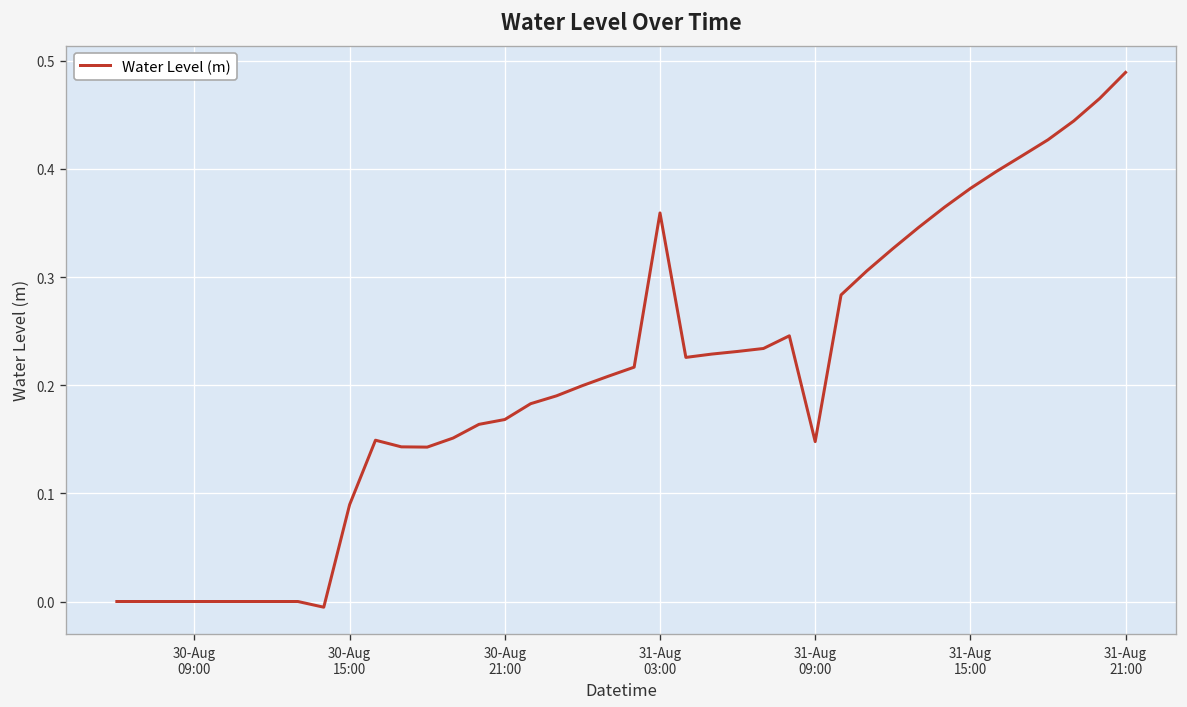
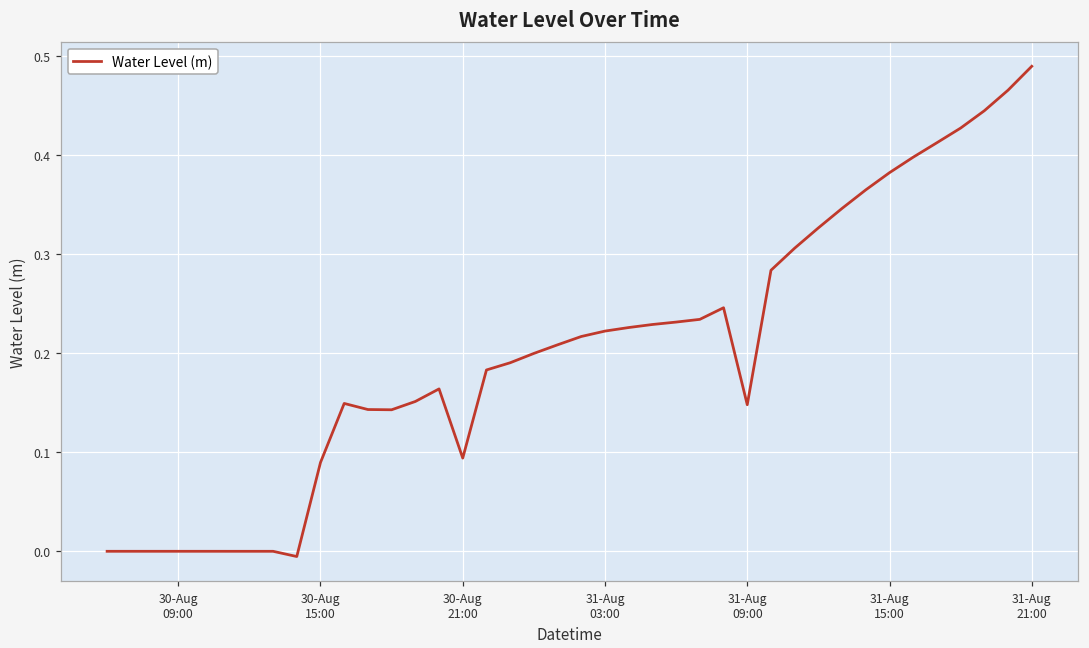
30-Aug 21:00: 0.17 -> 0.09
31-Aug 03:00: 0.36 -> 0.22
